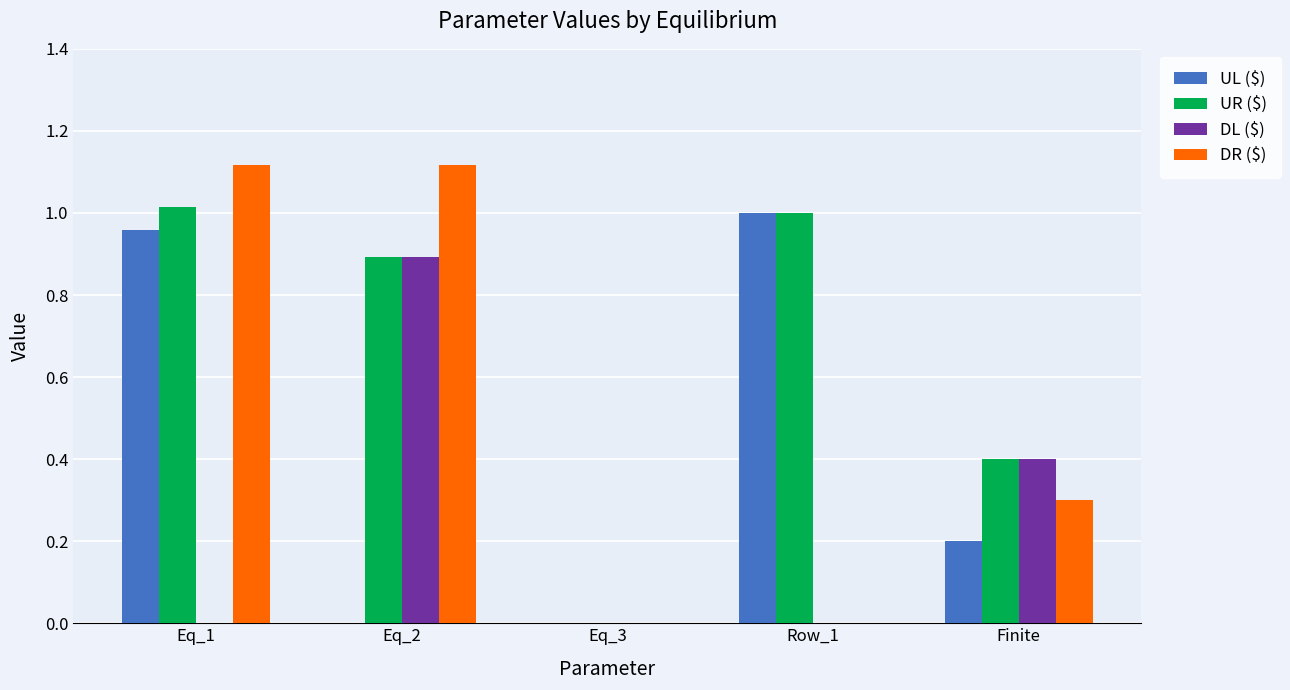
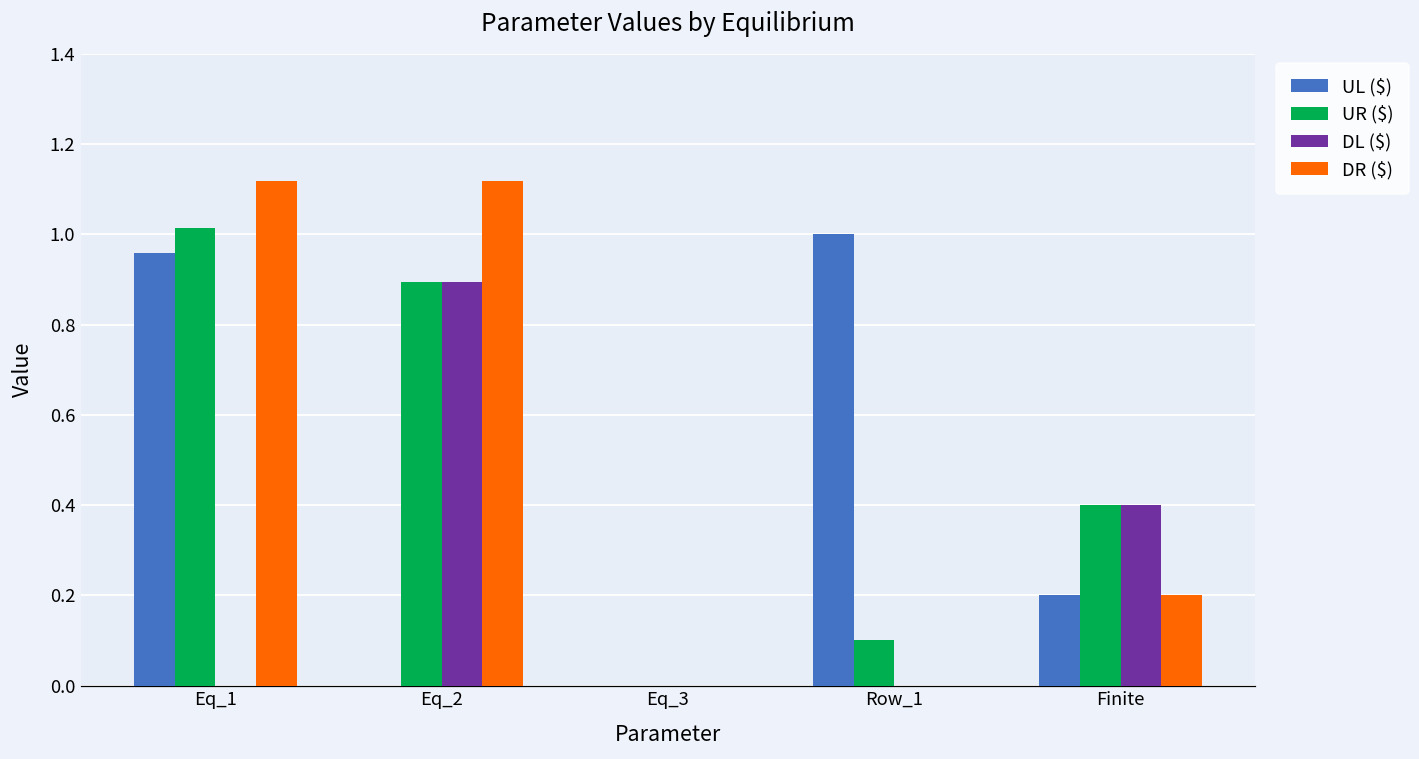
UR ($), Row_1: 1.0 -> 0.1
DR ($), Finite: 0.3 -> 0.2
